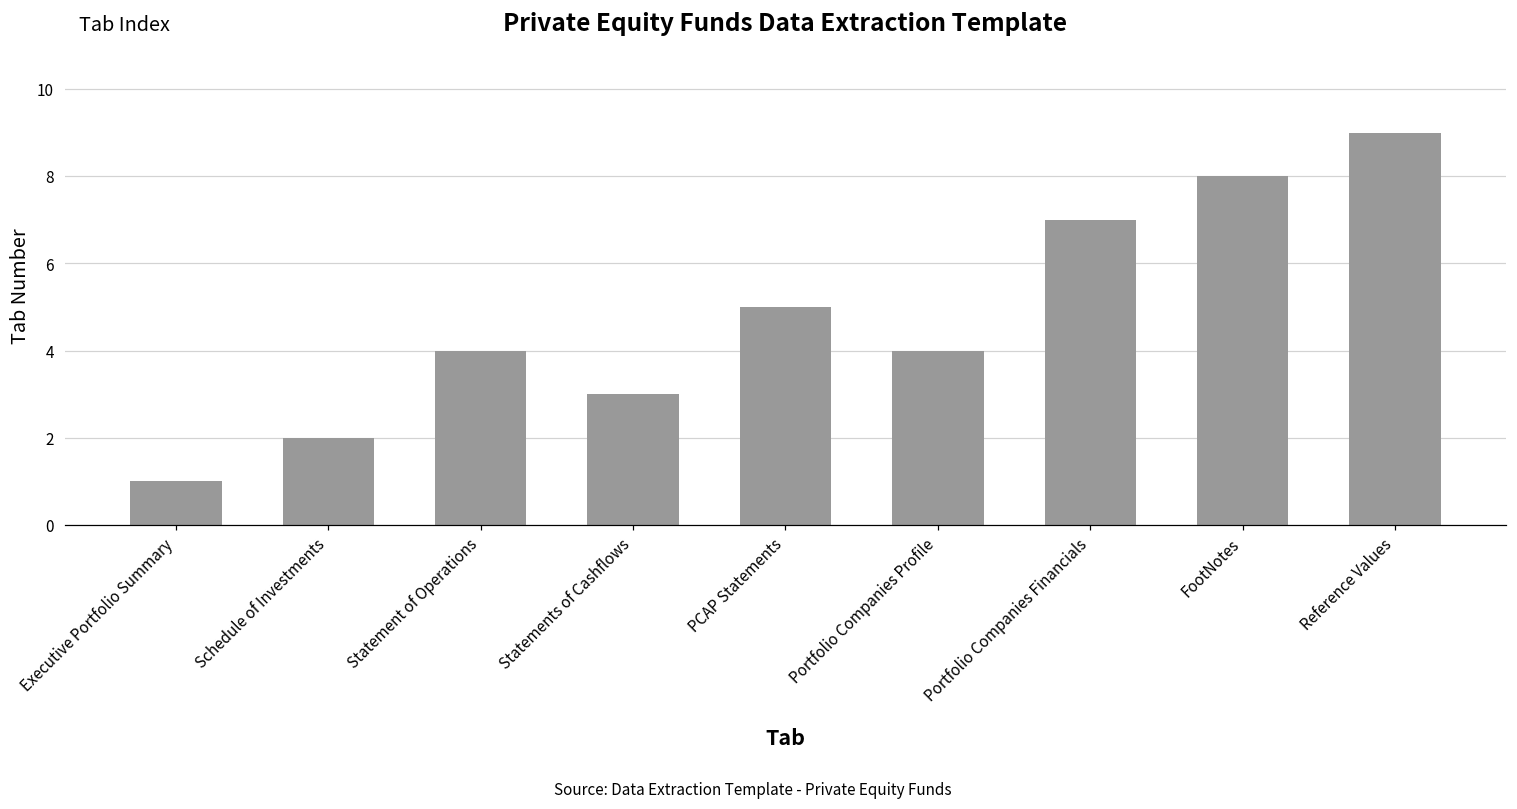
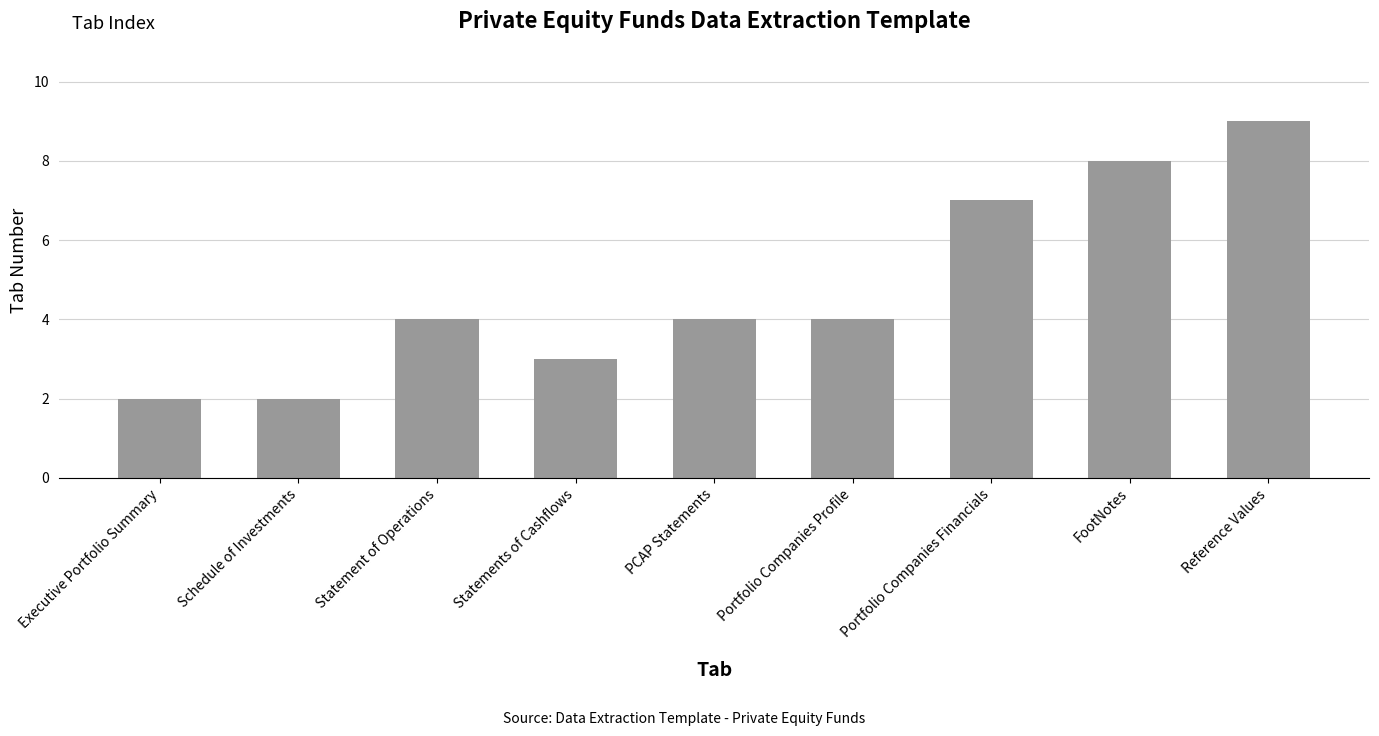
Executive Portfolio Summary: 1 -> 2
PCAP Statements: 5 -> 4
